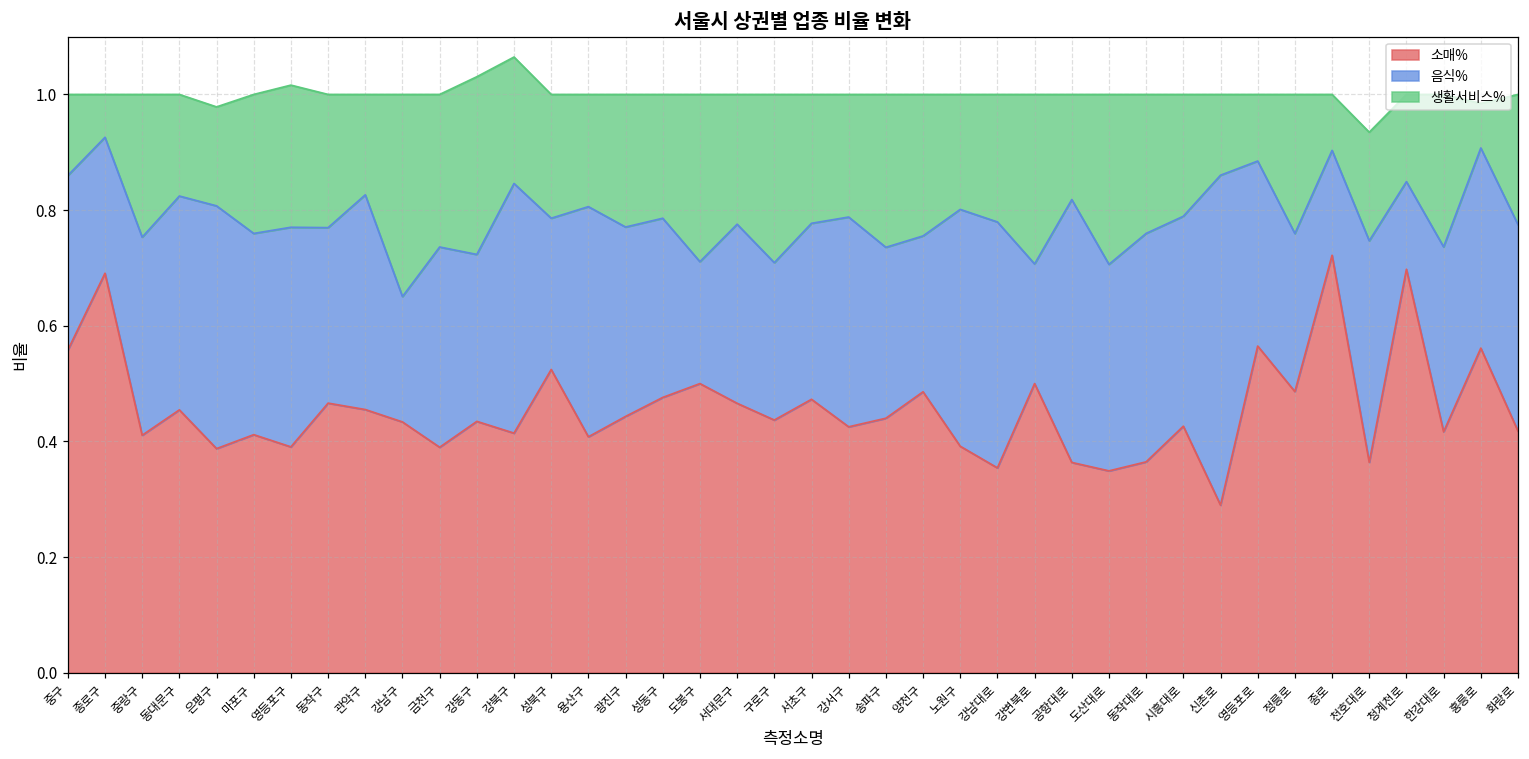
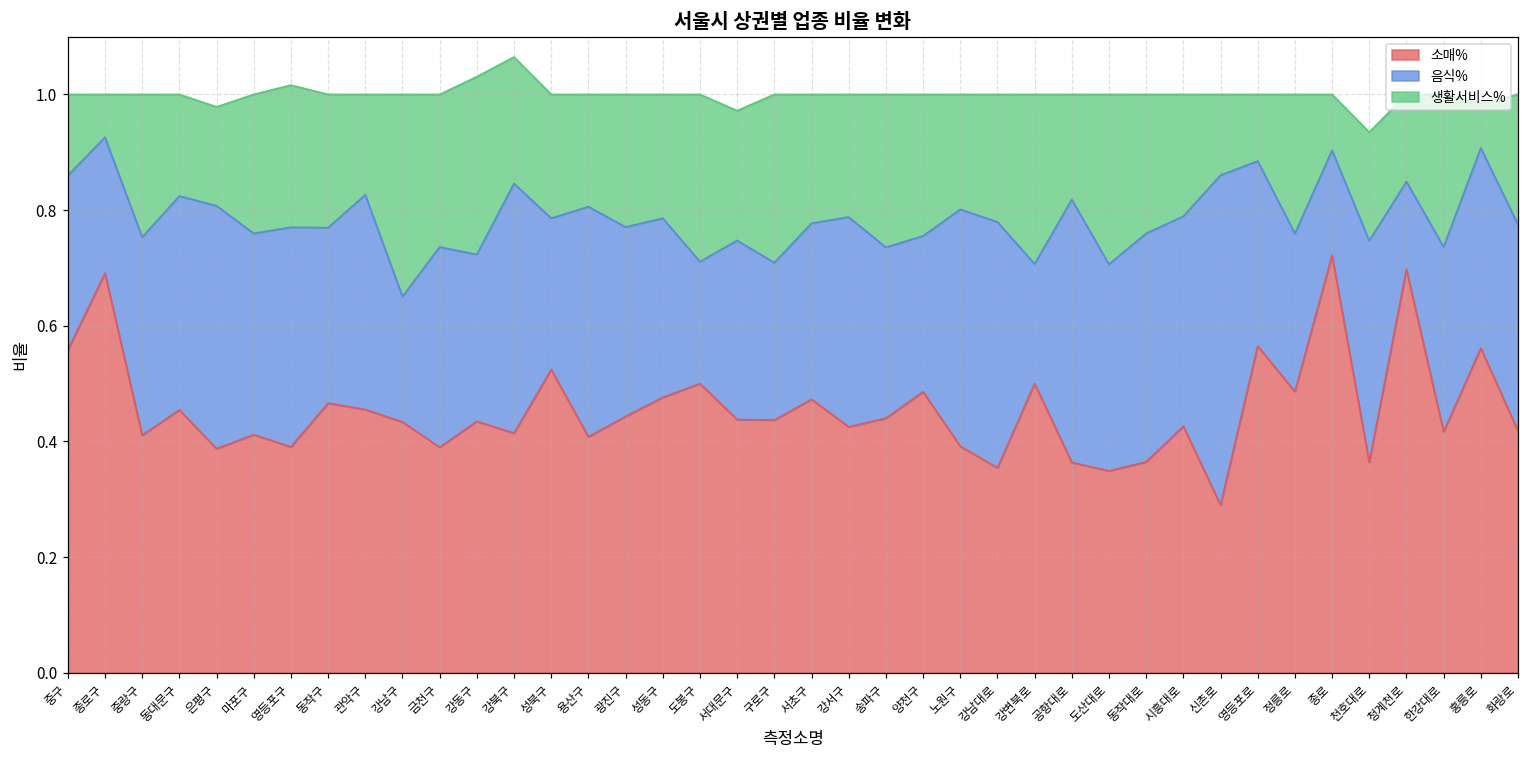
소매%, 서대문구: 0.47 -> 0.44
